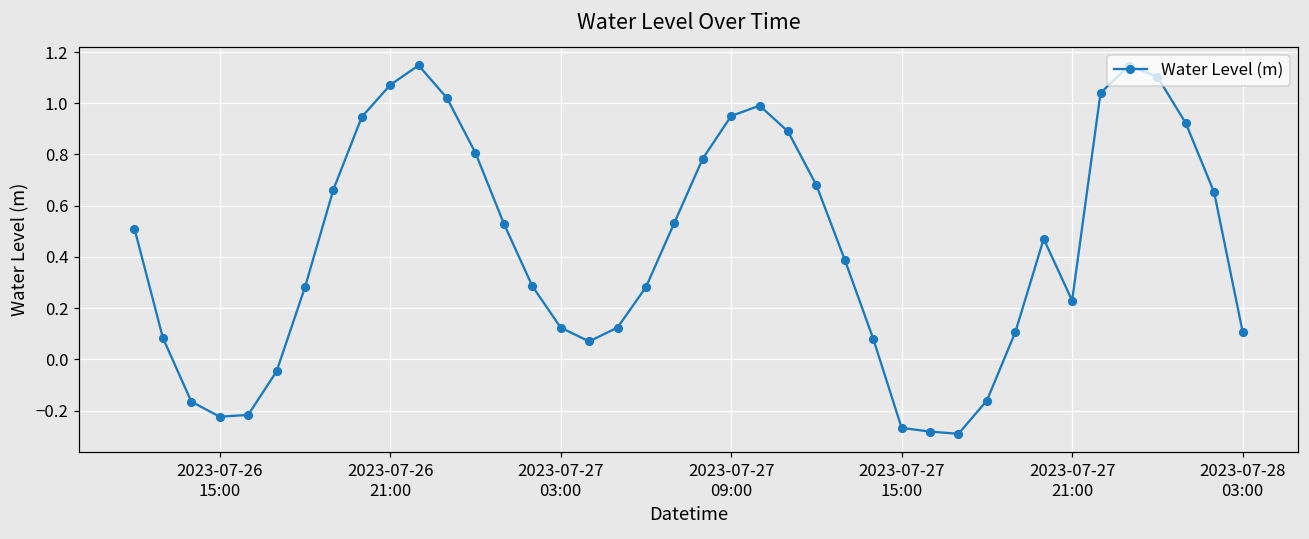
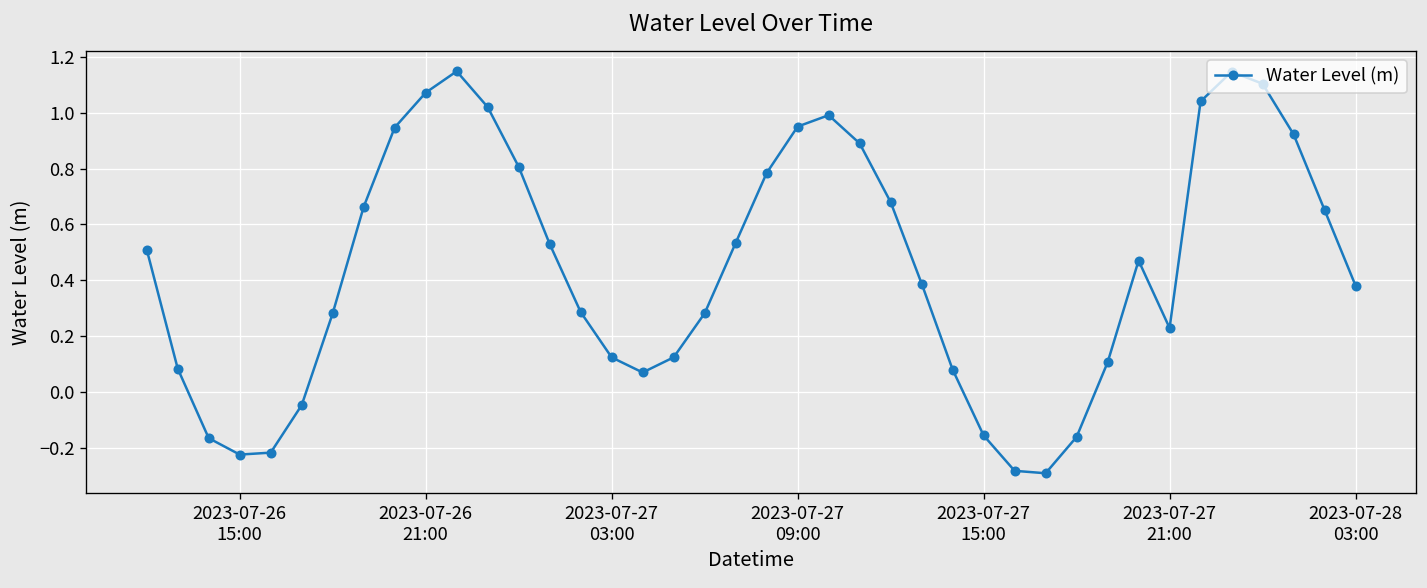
2023-07-27 15:00: -0.27 -> -0.16
2023-07-28 03:00: 0.11 -> 0.38
